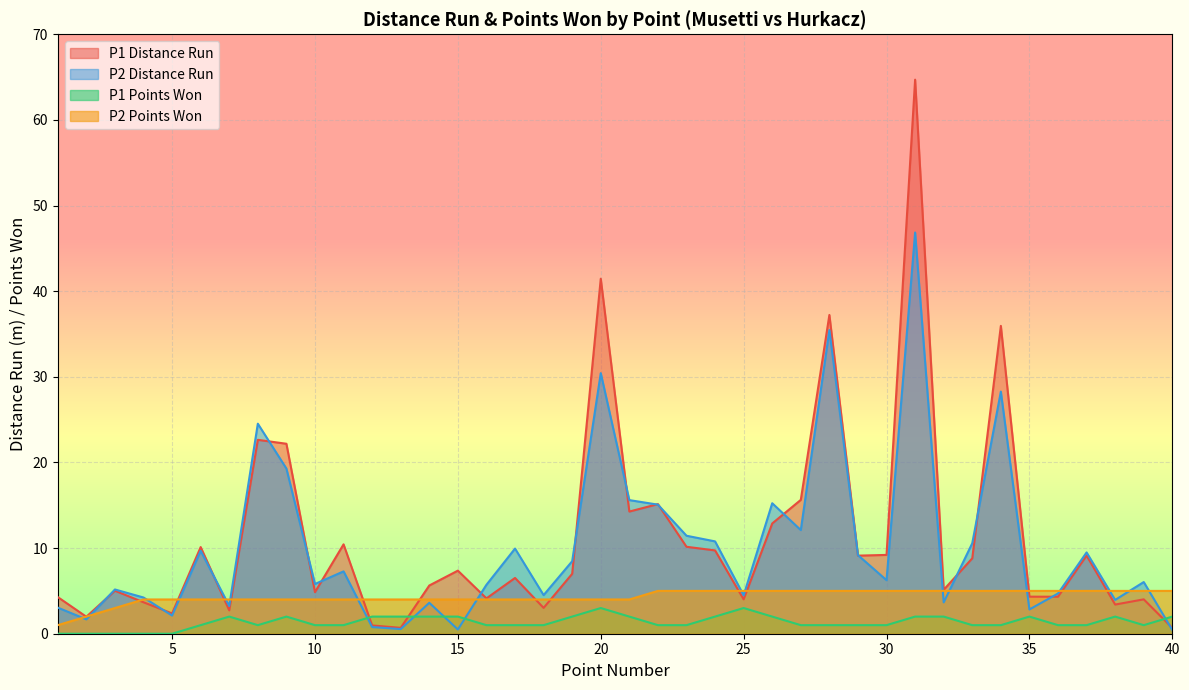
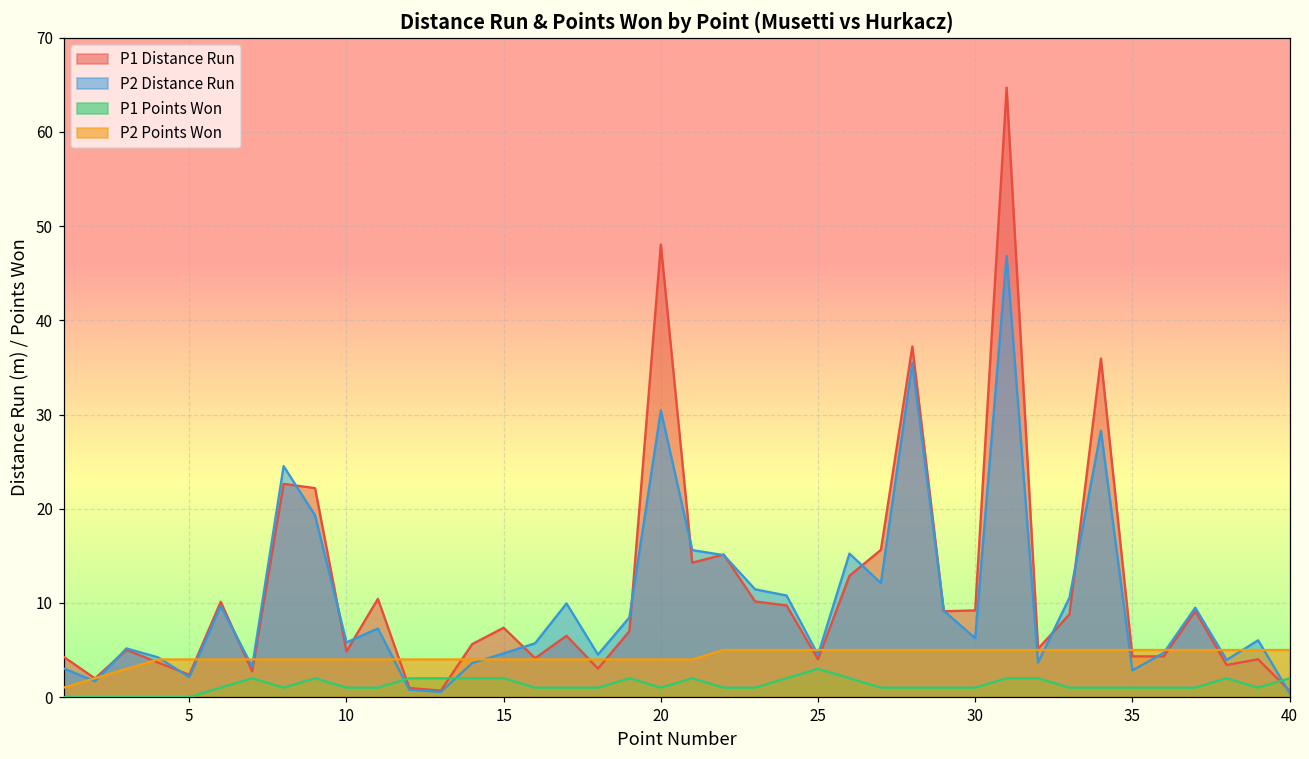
P2 Distance Run, 15: 0 -> 5
P1 Distance Run, 20: 41 -> 48
P1 Points Won, 20: 3 -> 1
P1 Points Won, 35: 2 -> 1
